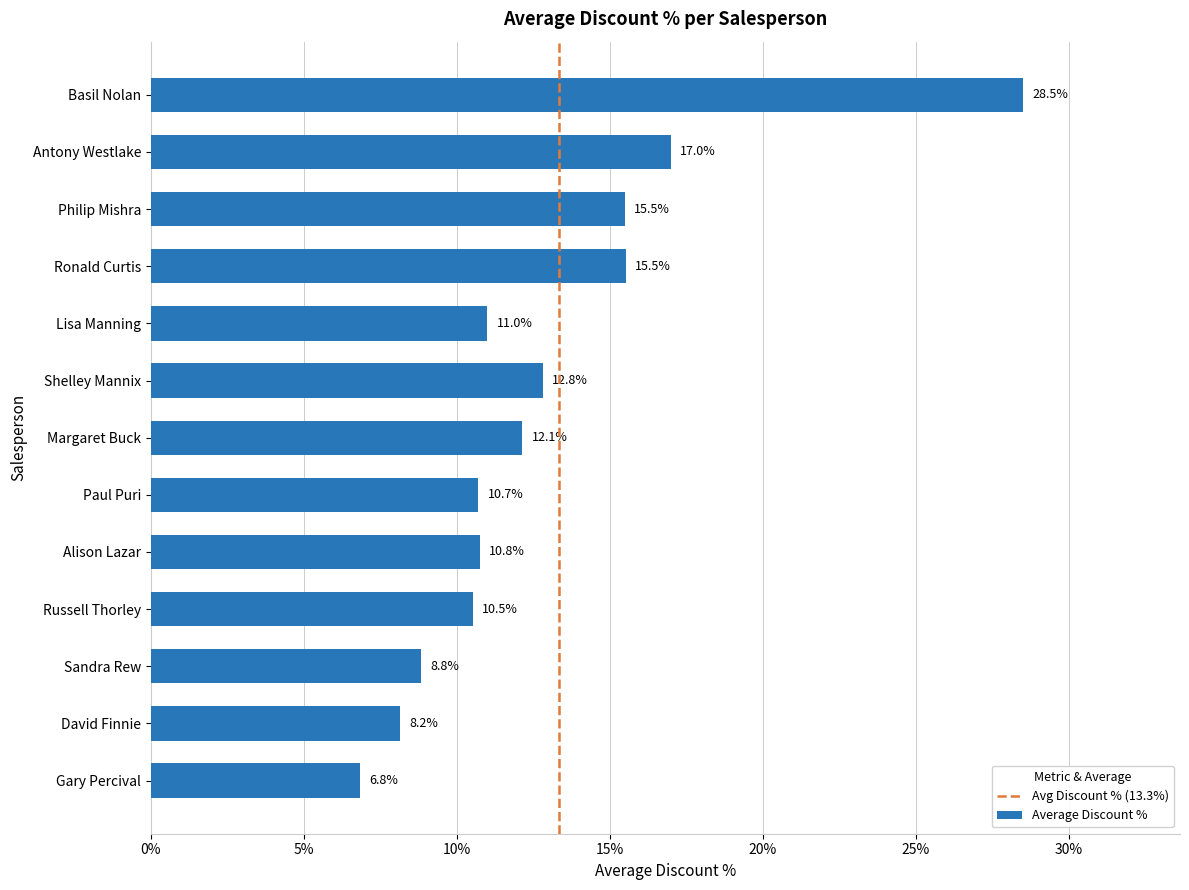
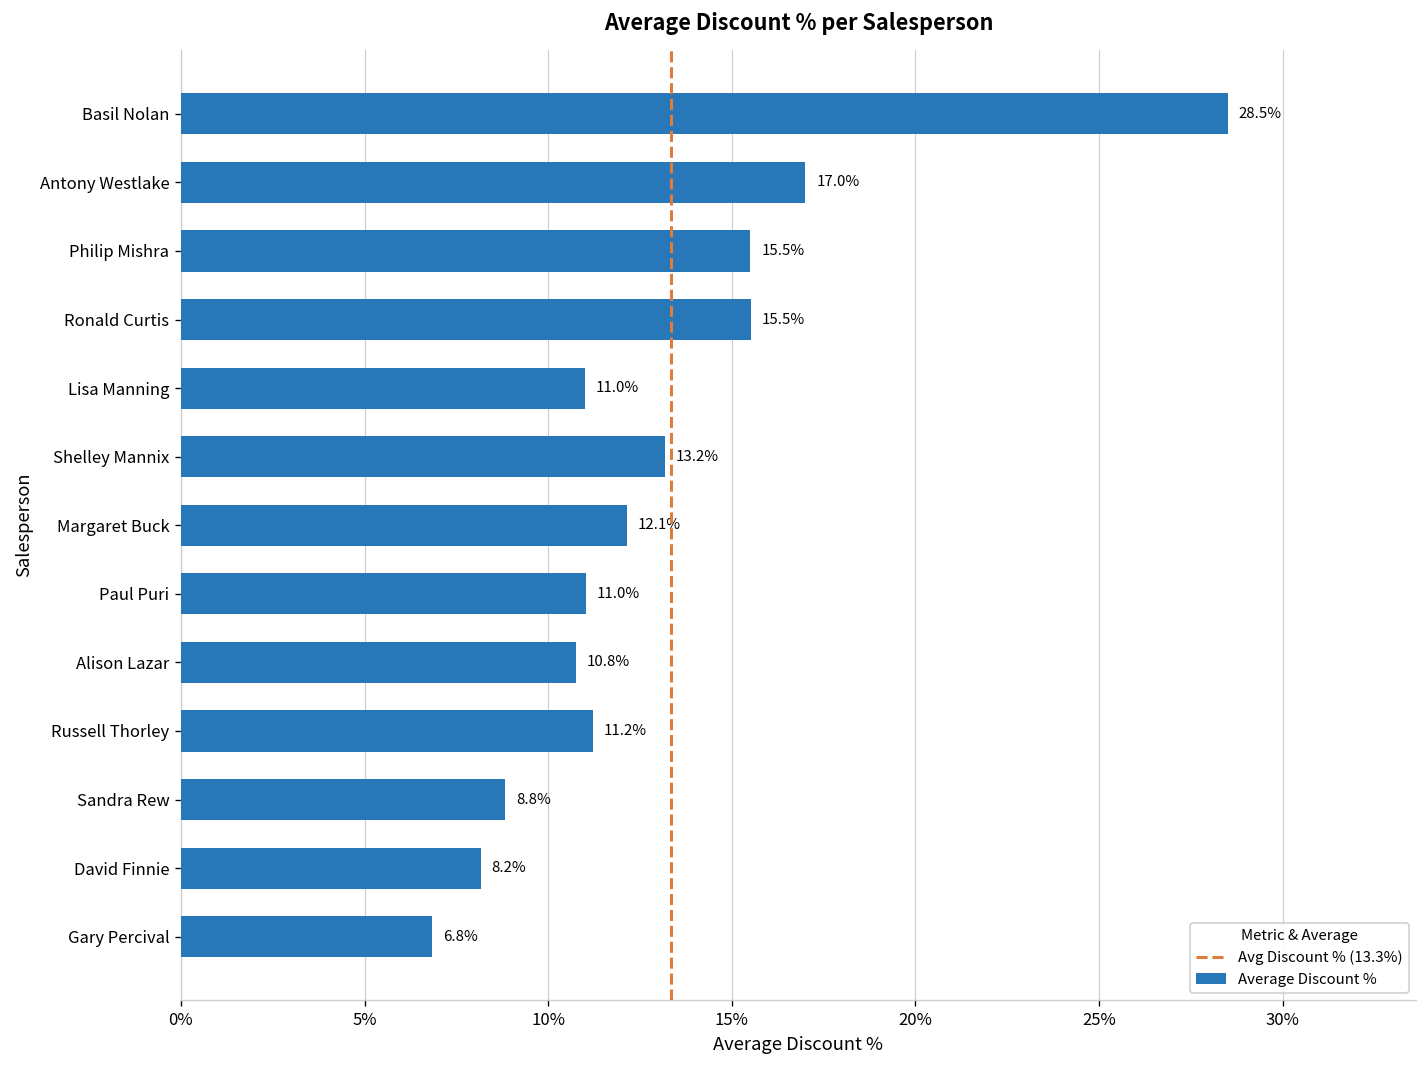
Shelley Mannix: 12.8% -> 13.2%
Paul Puri: 10.7% -> 11.0%
Russell Thorley: 10.5% -> 11.2%
